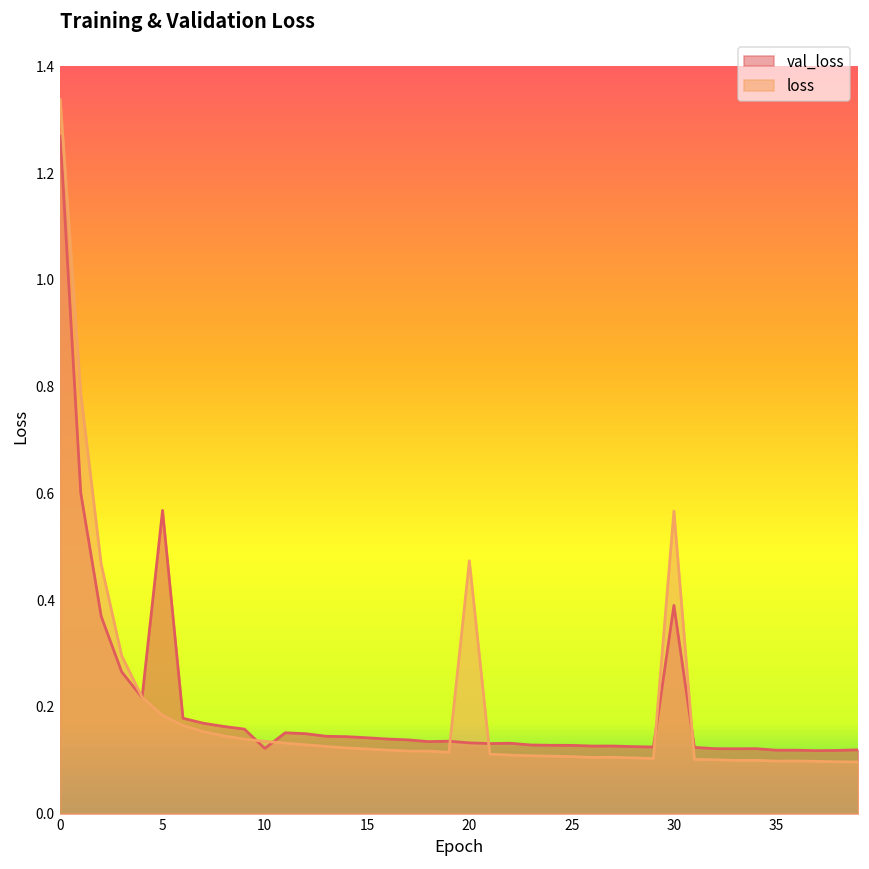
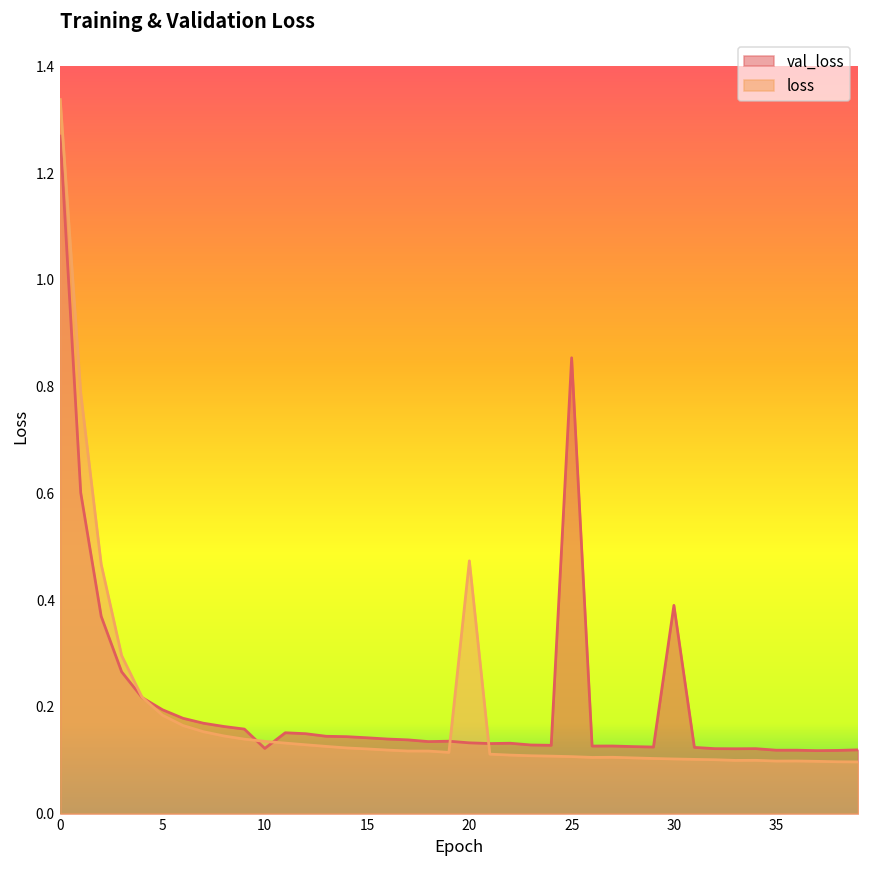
val_loss, 5: 0.57 -> 0.19
val_loss, 25: 0.13 -> 0.85
loss, 30: 0.57 -> 0.10
